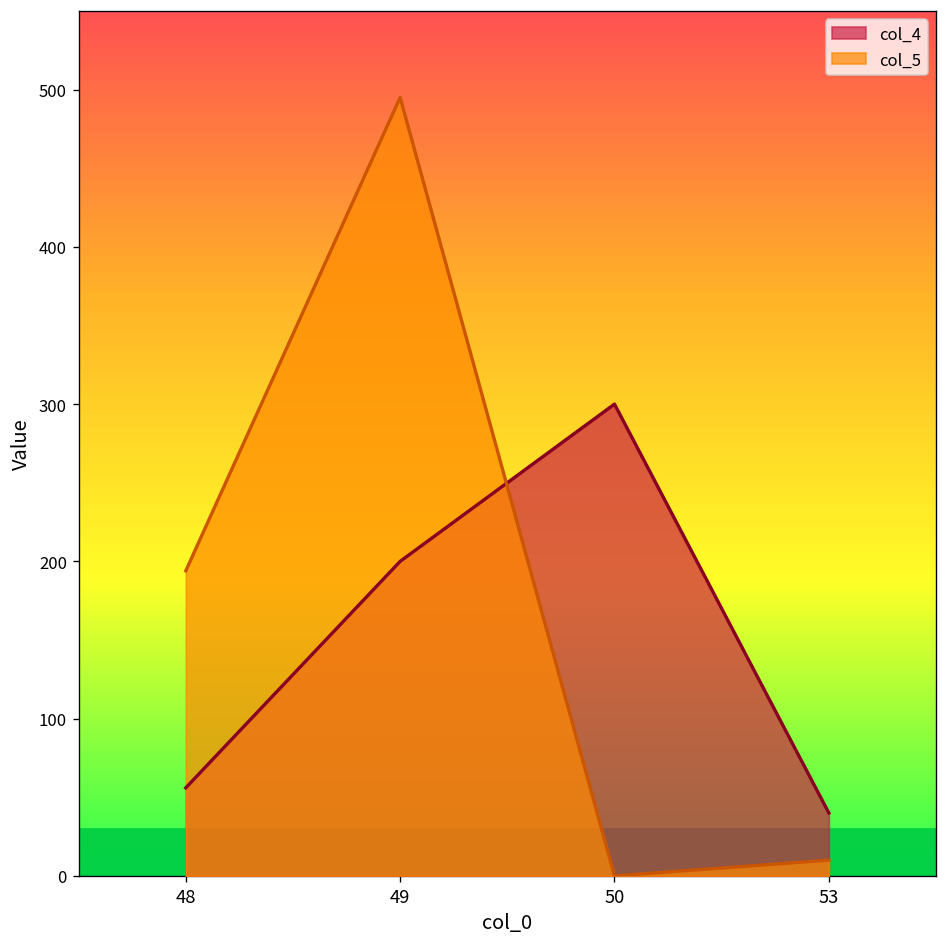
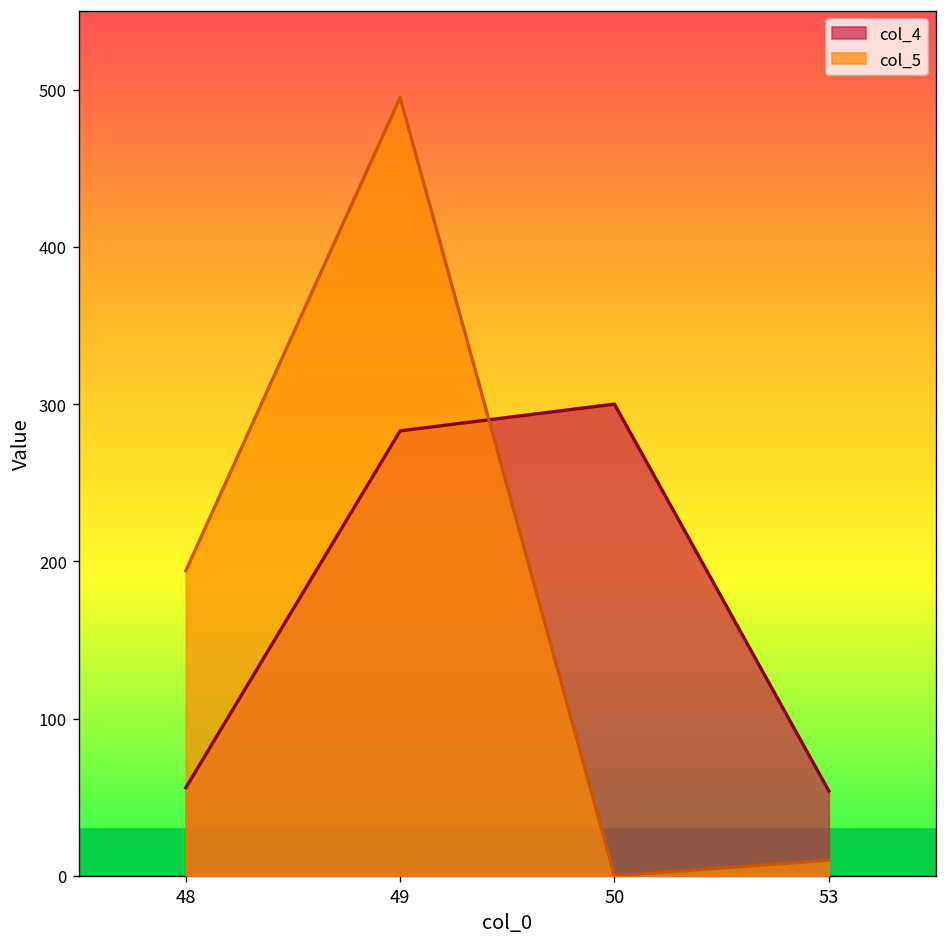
col_4, 49: 200 -> 283
col_4, 53: 40 -> 54
